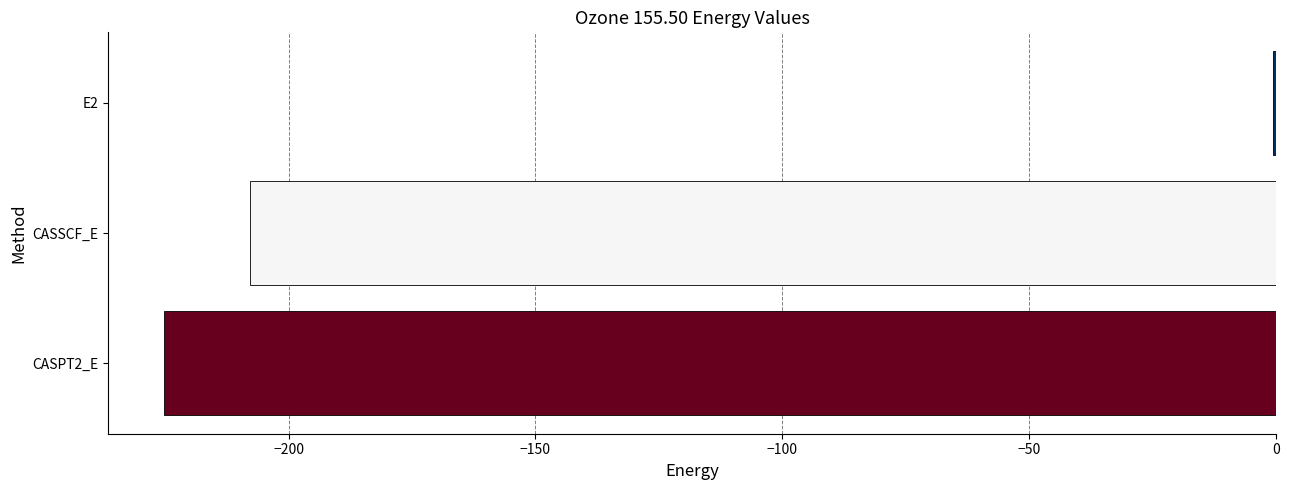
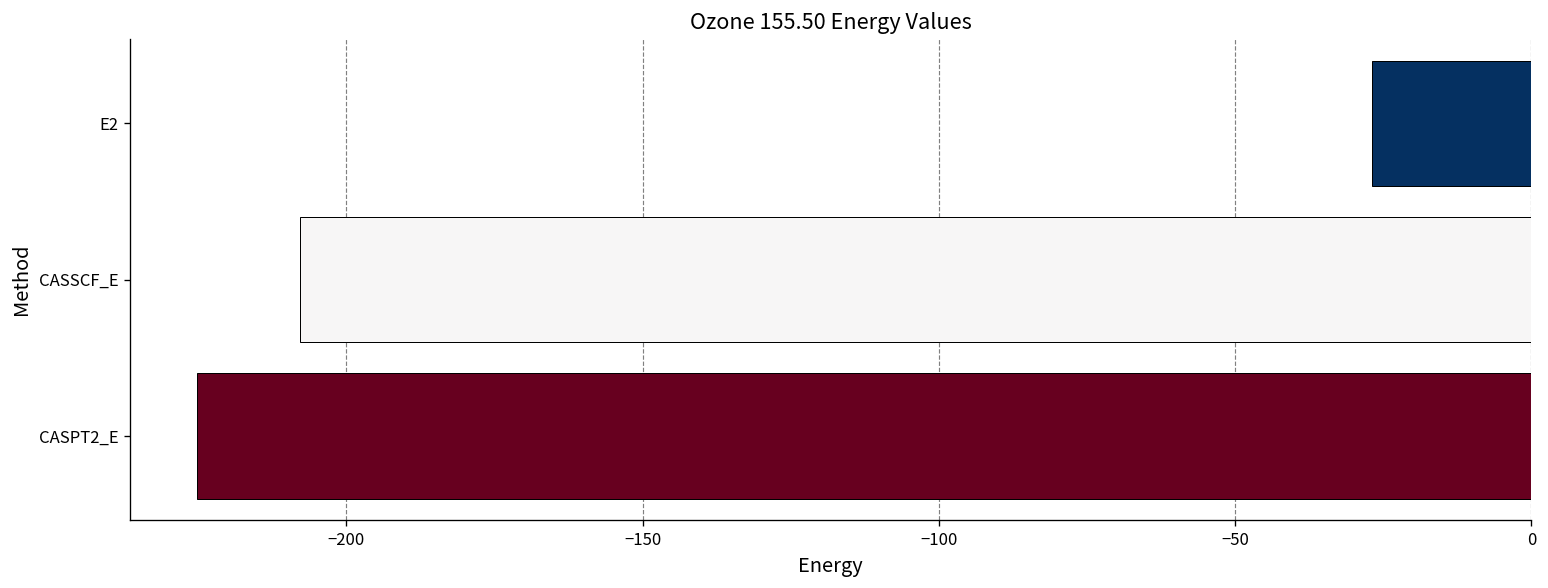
E2: -1 -> -27
